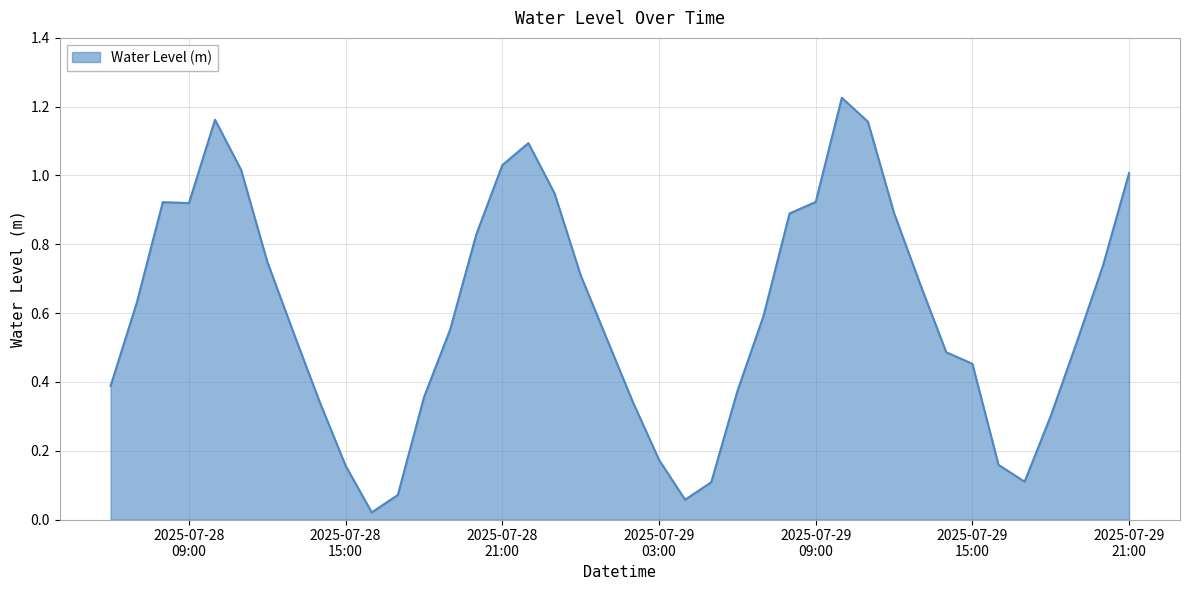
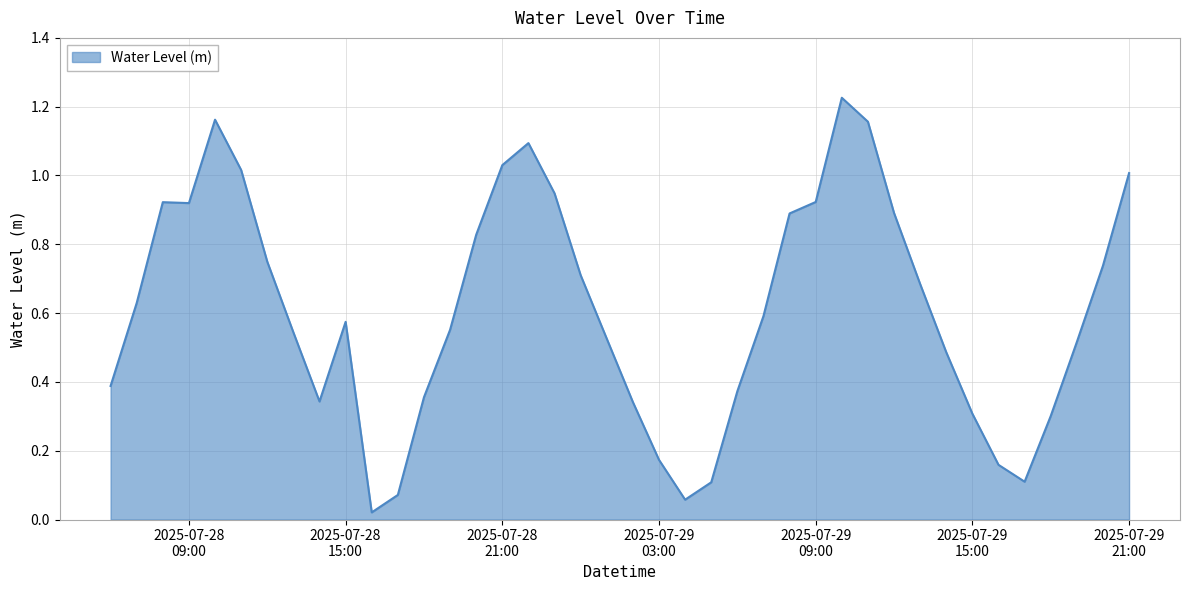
2025-07-28 15:00: 0.16 -> 0.57
2025-07-29 15:00: 0.45 -> 0.31
